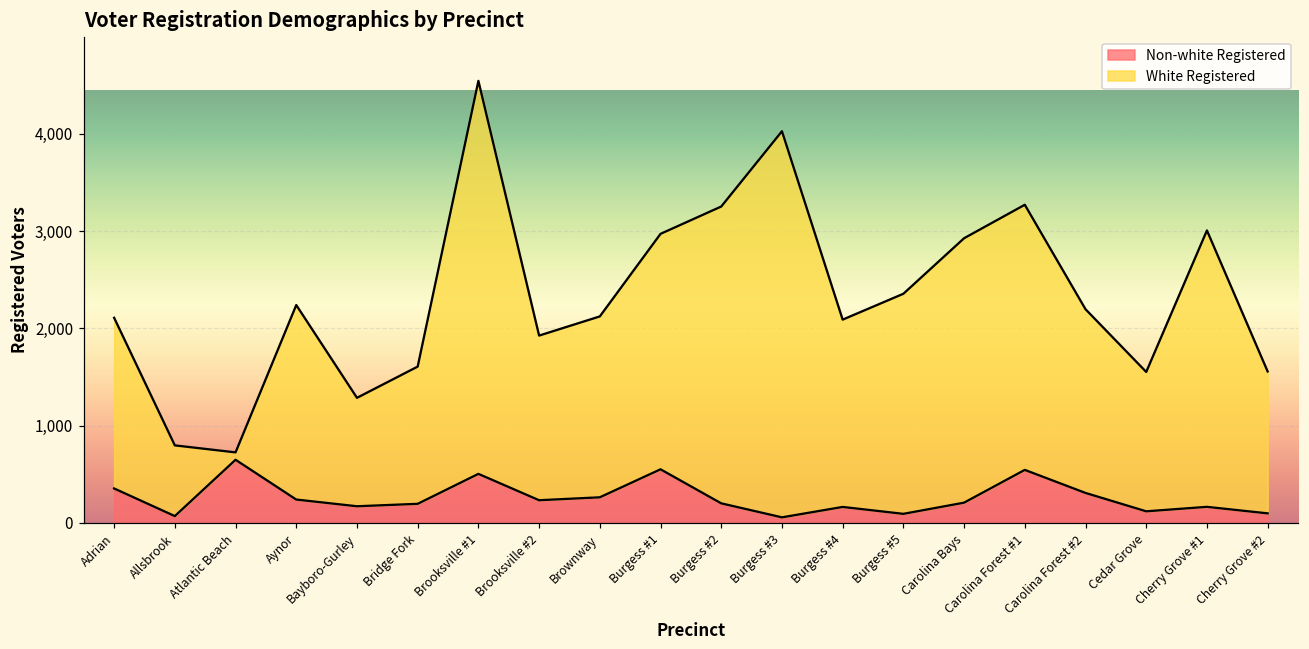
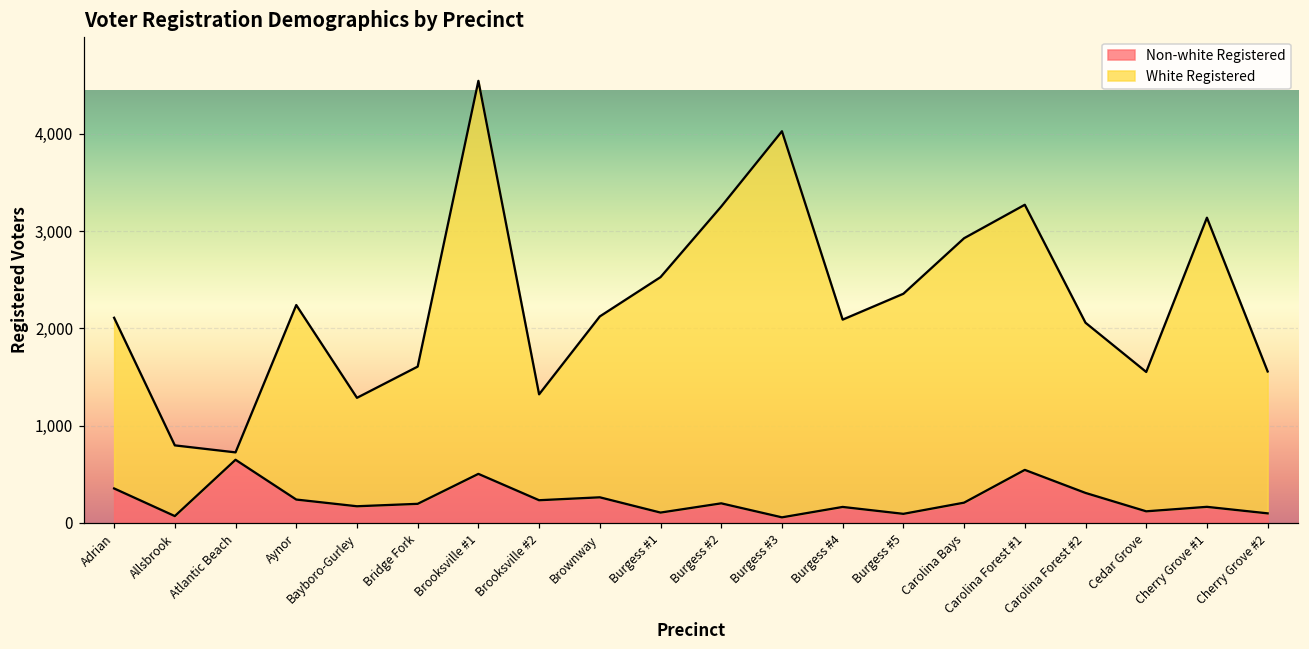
White Registered, Brooksville #2: 1,700 -> 1,100
Non-white Registered, Burgess #1: 600 -> 100
White Registered, Carolina Forest #2: 1,900 -> 1,800
White Registered, Cherry Grove #1: 2,800 -> 3,000
